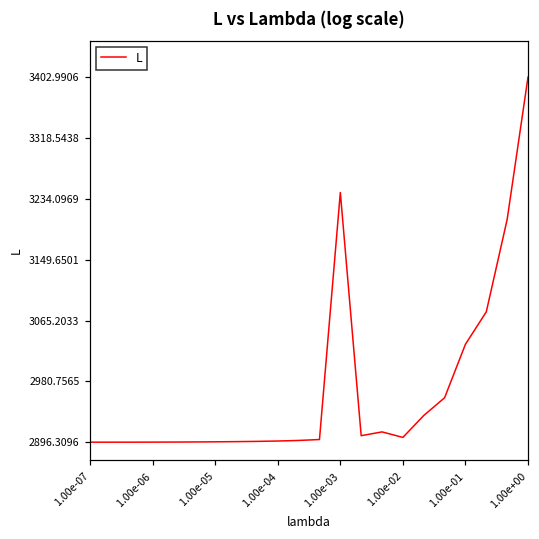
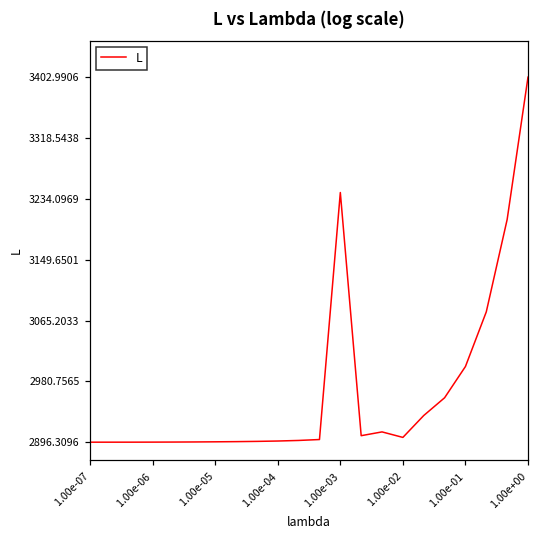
1.00e-01: 3030 -> 3000
